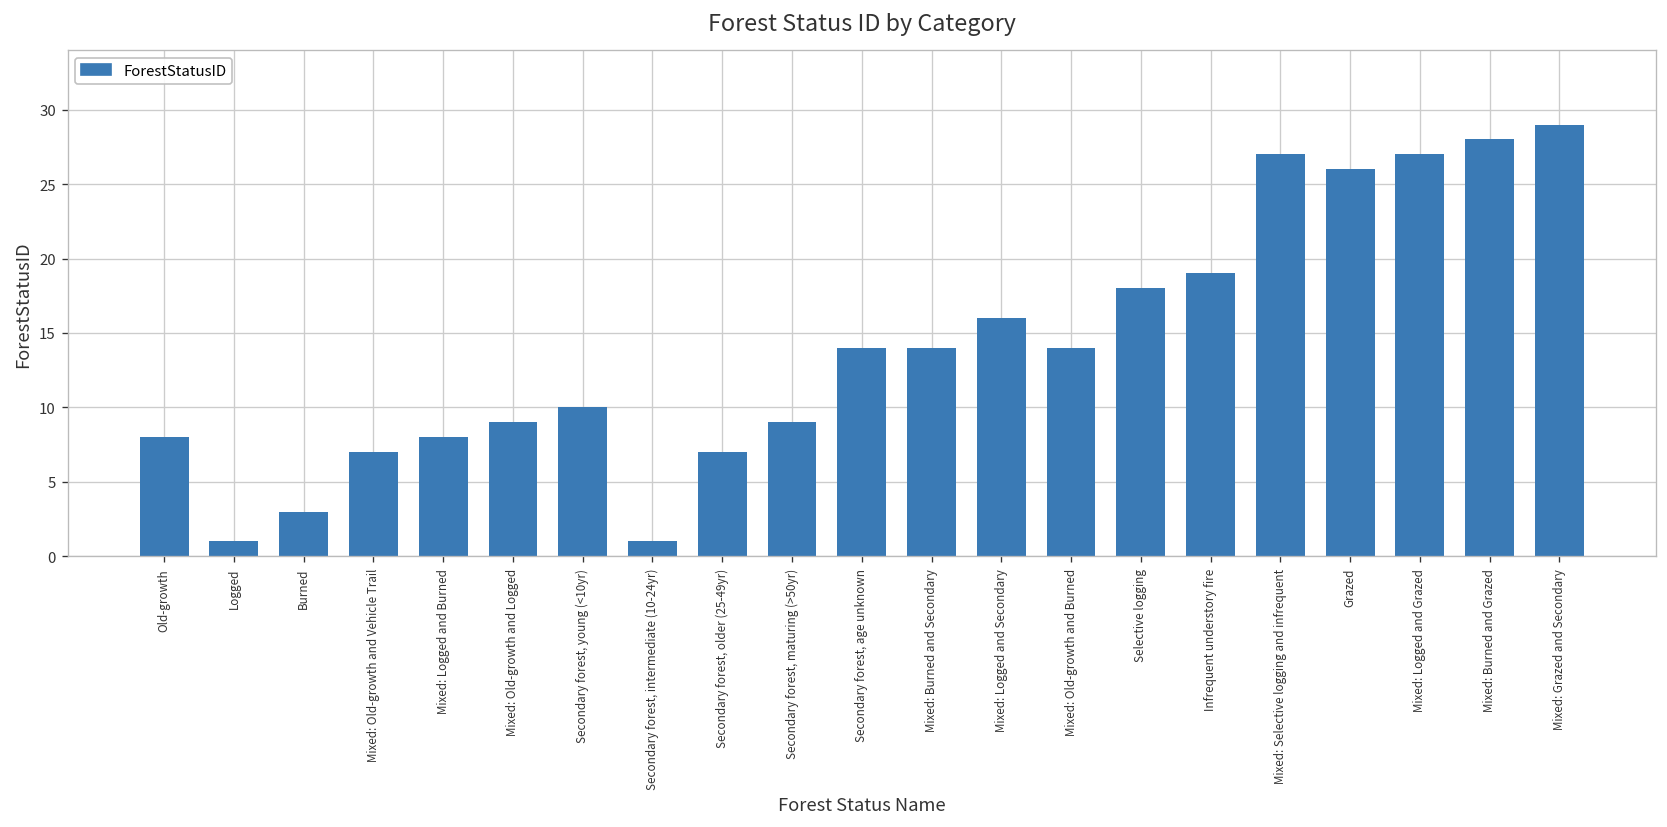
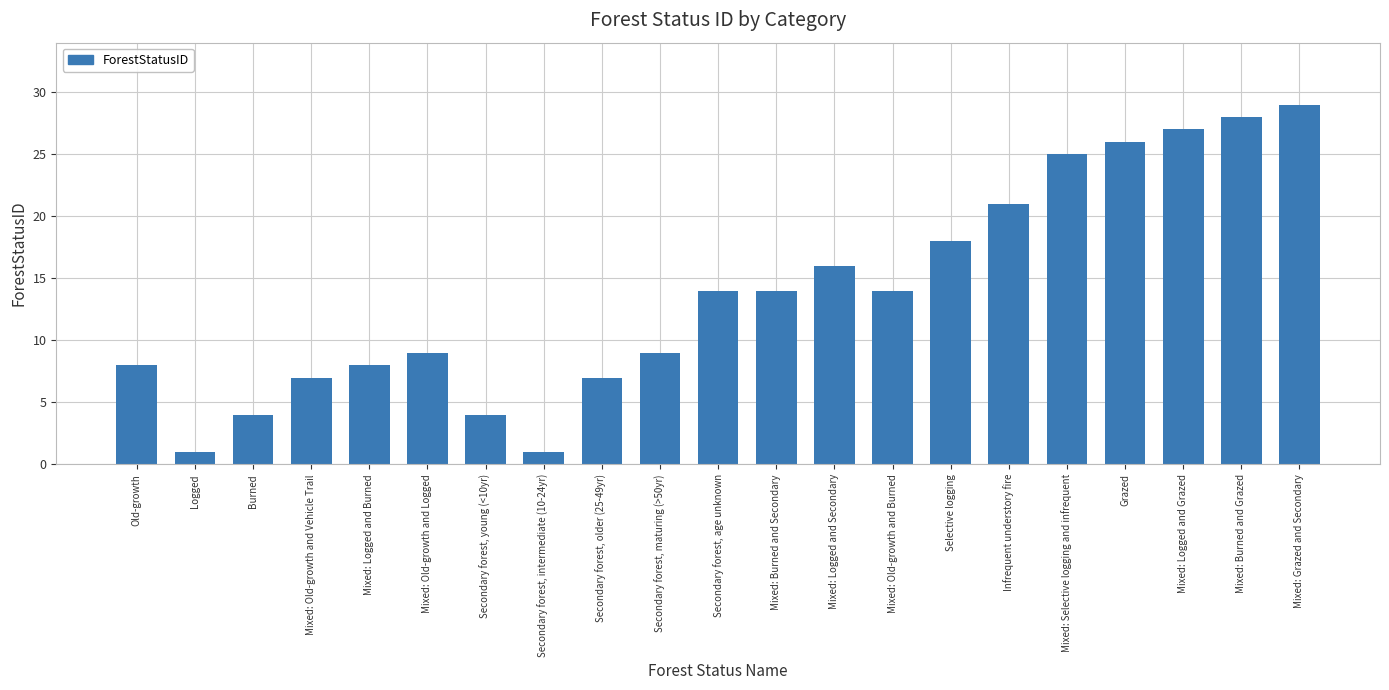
Burned: 3 -> 4
Secondary forest, young (<10yr): 10 -> 4
Infrequent understory fire: 19 -> 21
Mixed: Selective logging and infrequent: 27 -> 25
